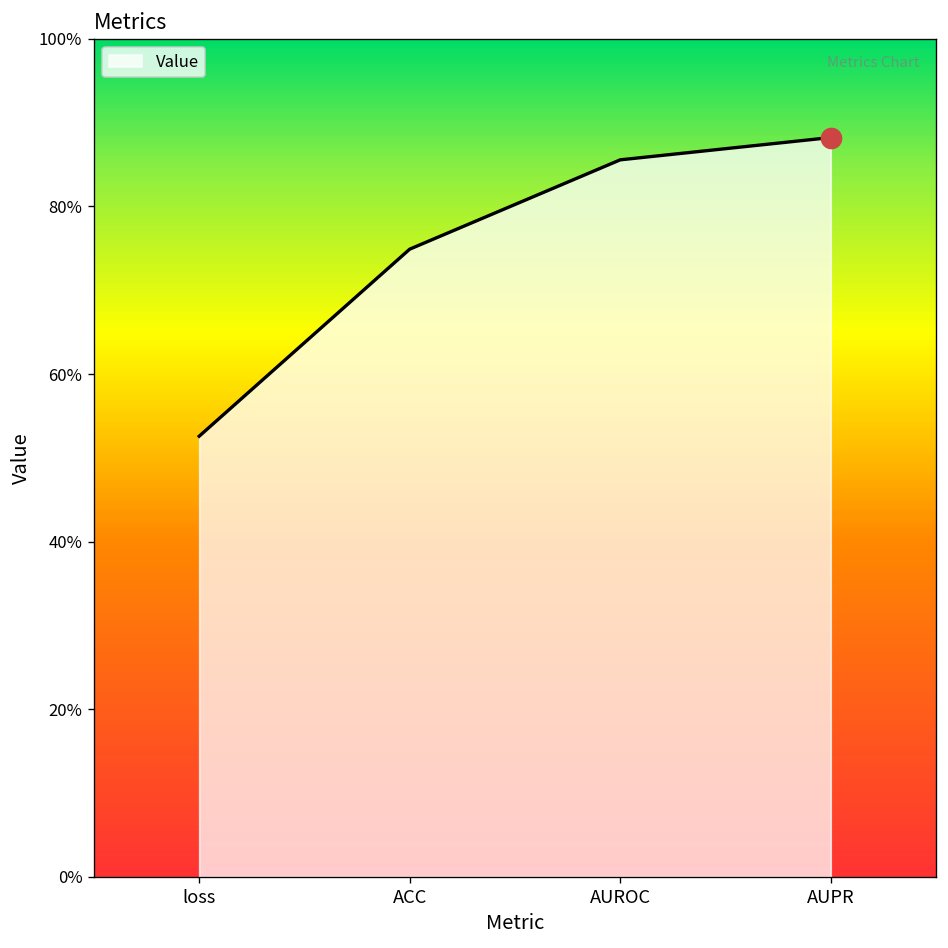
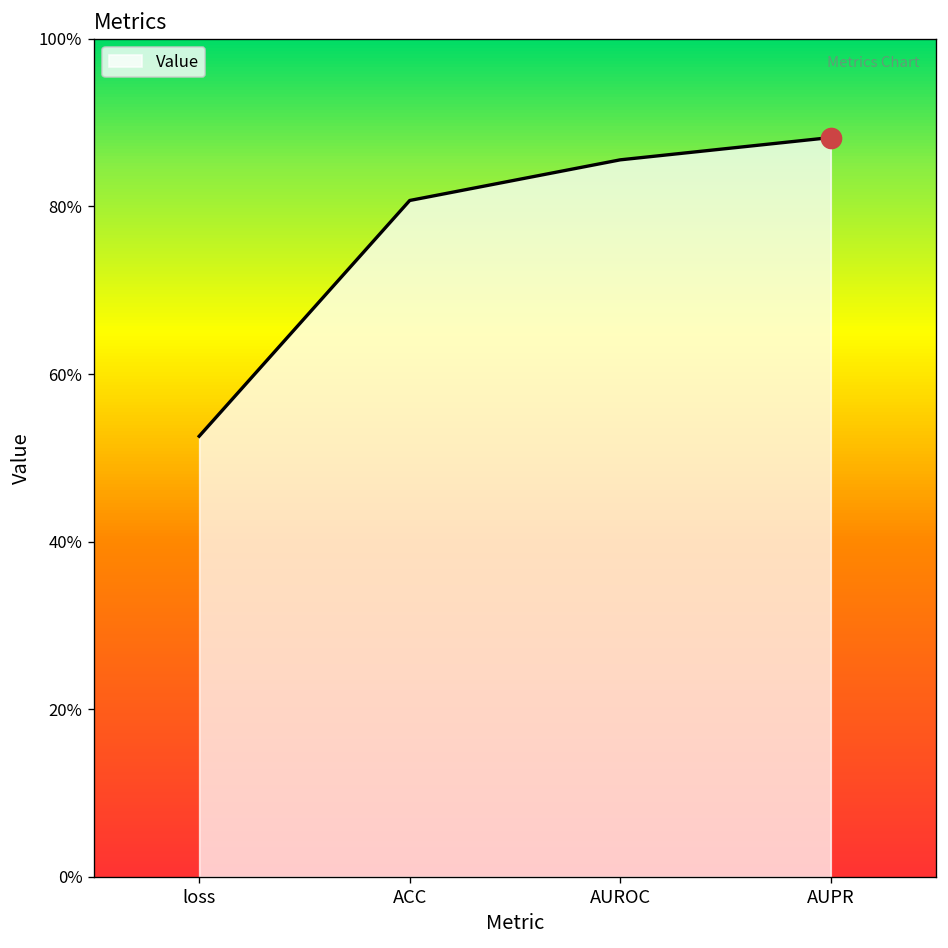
Value, ACC: 75% -> 81%
